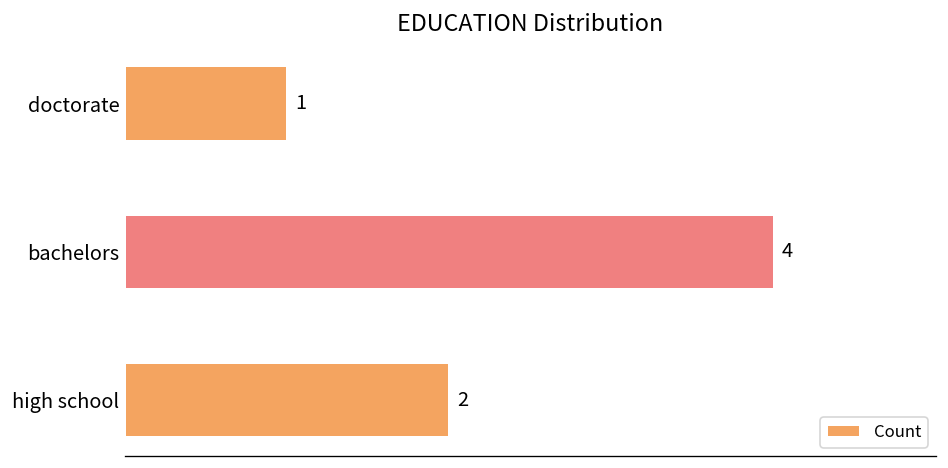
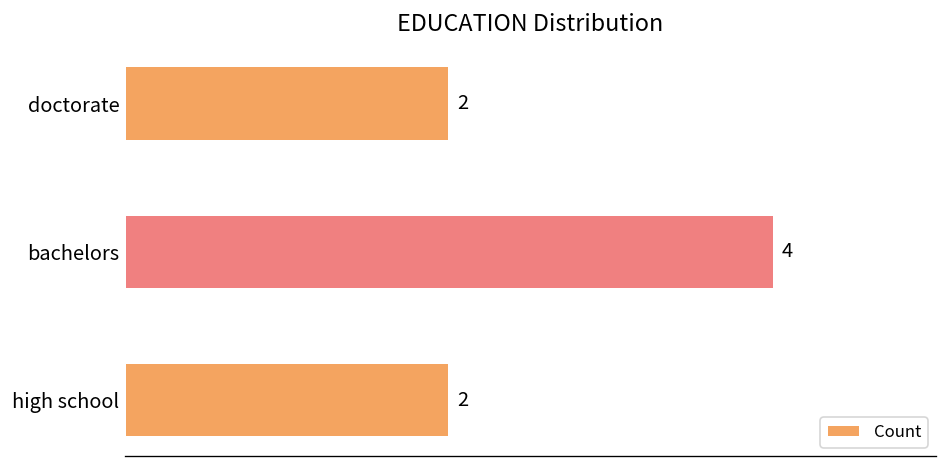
doctorate: 1 -> 2
